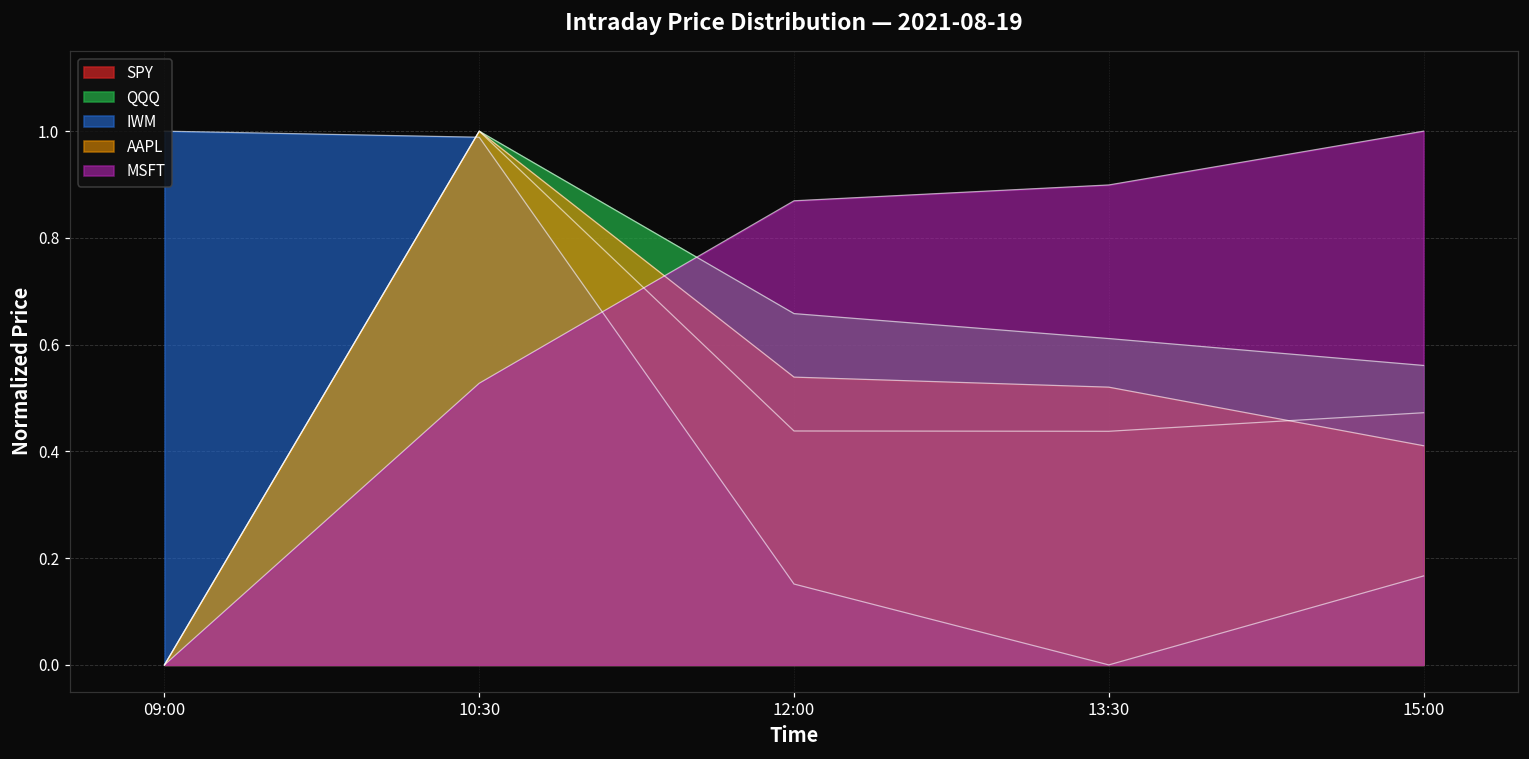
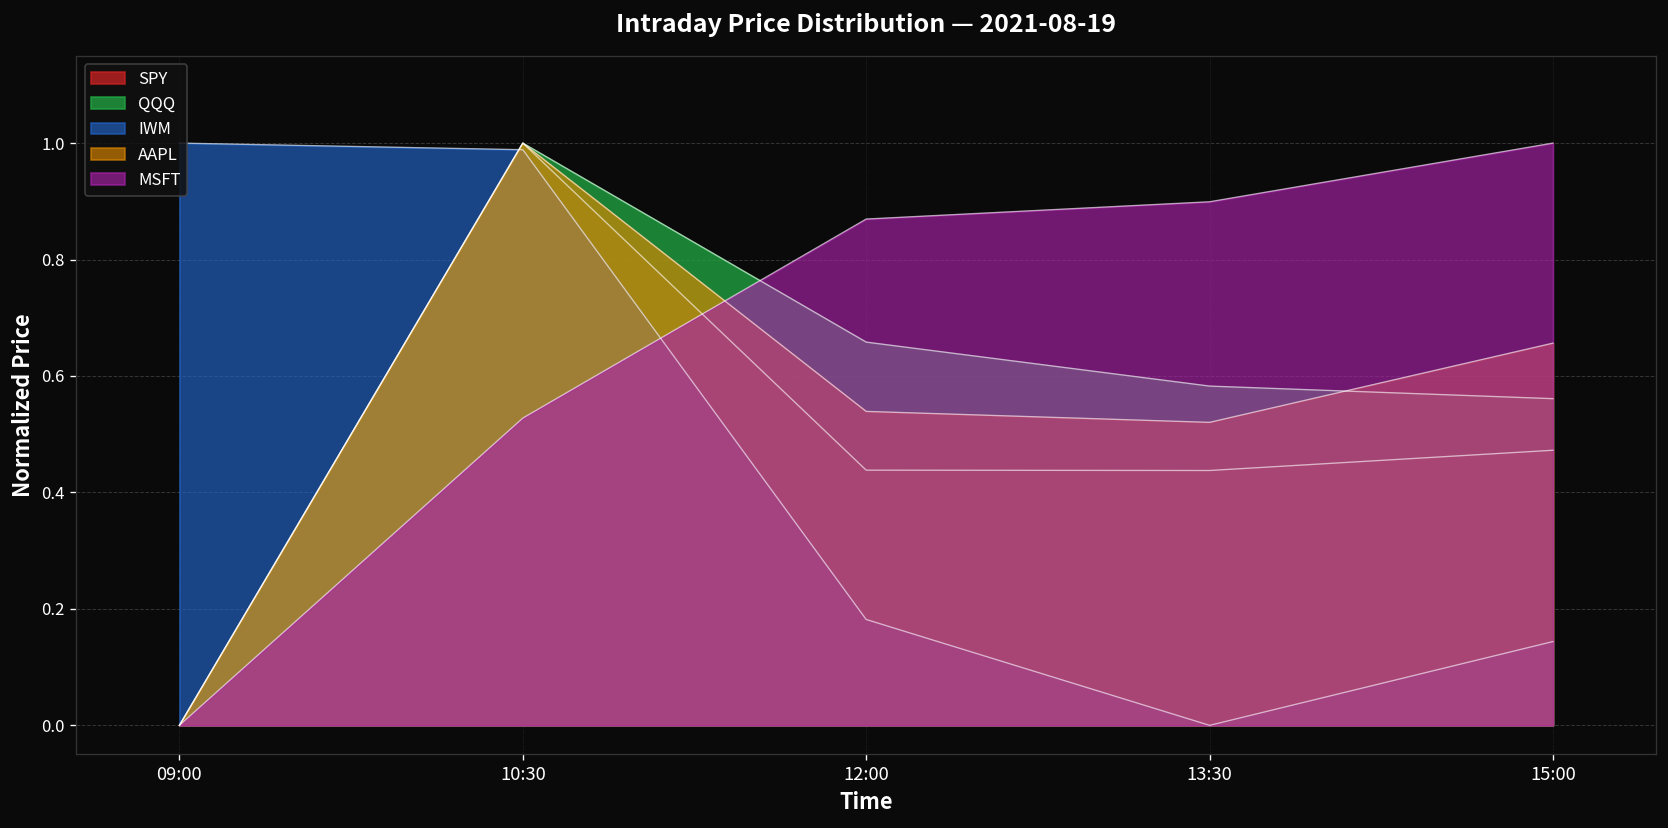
IWM, 12:00: 0.15 -> 0.18
QQQ, 13:30: 0.61 -> 0.58
IWM, 15:00: 0.17 -> 0.14
AAPL, 15:00: 0.41 -> 0.66
